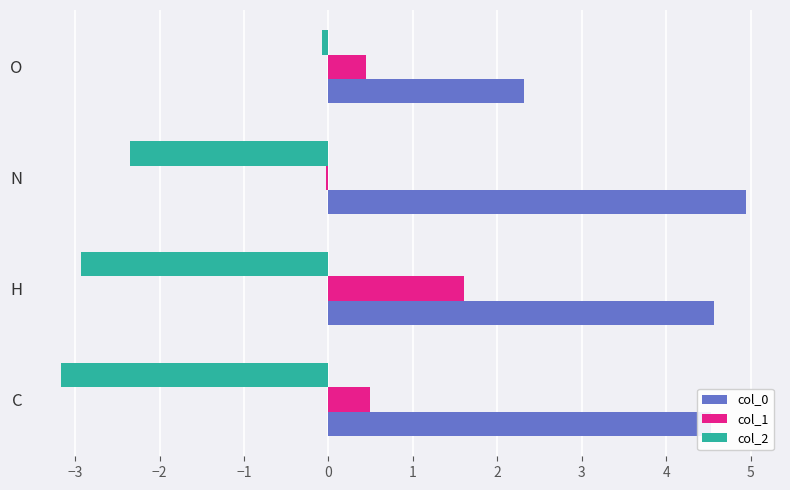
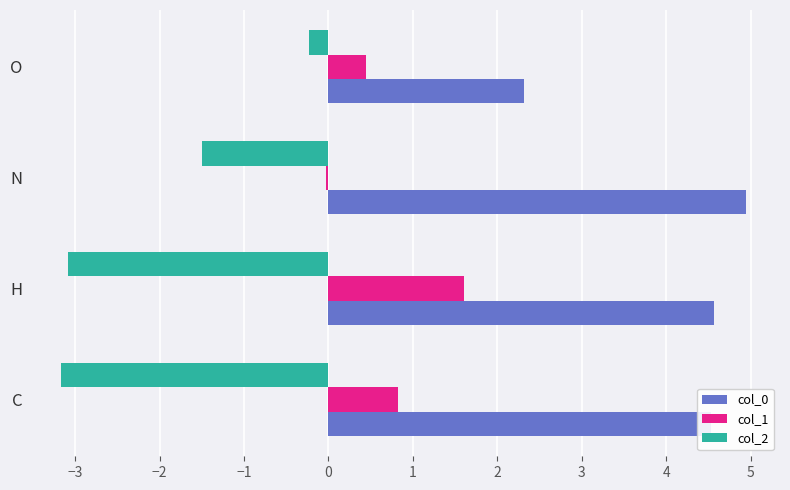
col_2, O: -0.1 -> -0.2
col_2, N: -2.3 -> -1.5
col_2, H: -2.9 -> -3.1
col_1, C: 0.5 -> 0.8
